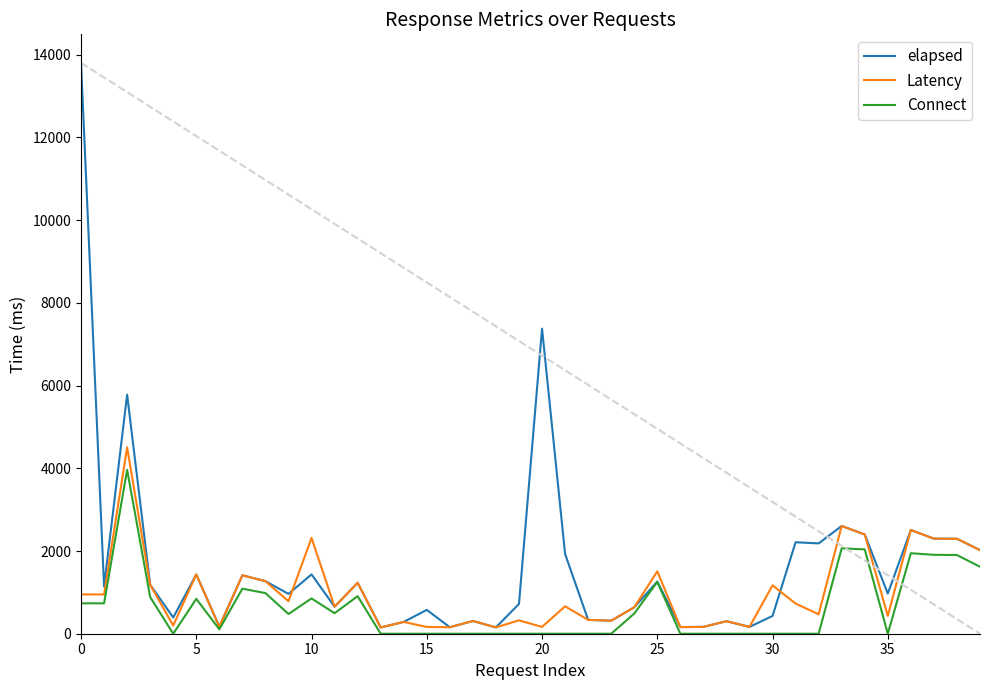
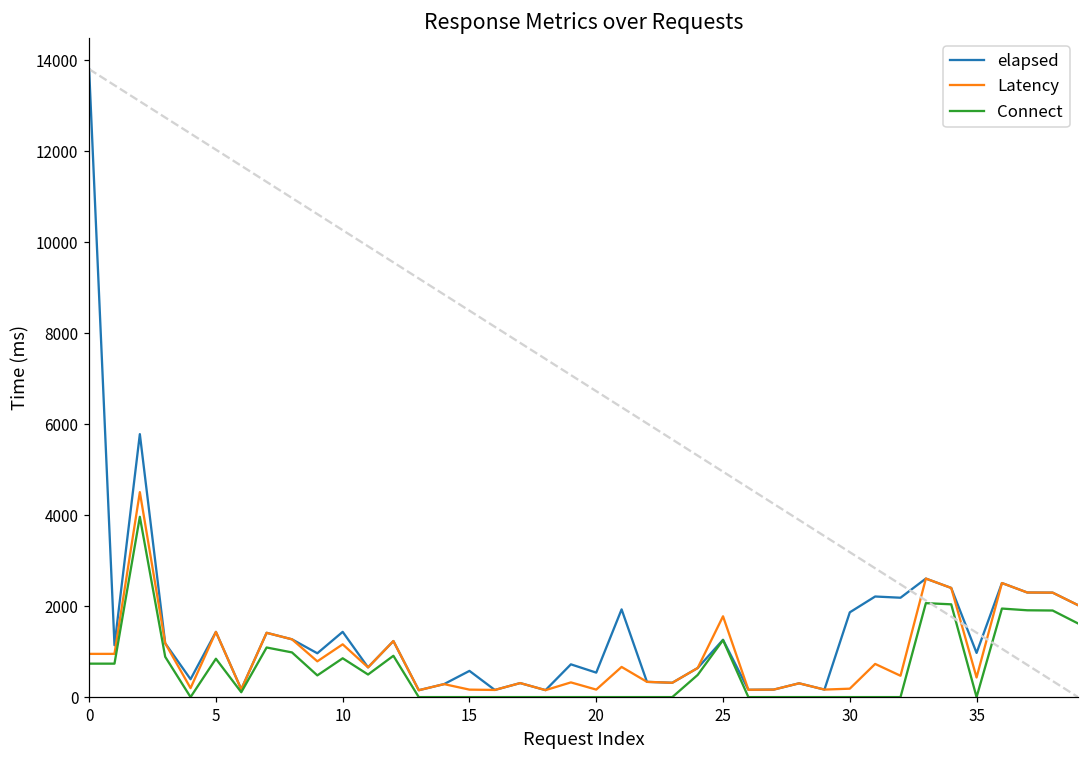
Latency, 10: 2300 -> 1200
elapsed, 20: 7400 -> 500
Latency, 25: 1500 -> 1800
elapsed, 30: 400 -> 1900
Latency, 30: 1200 -> 200
